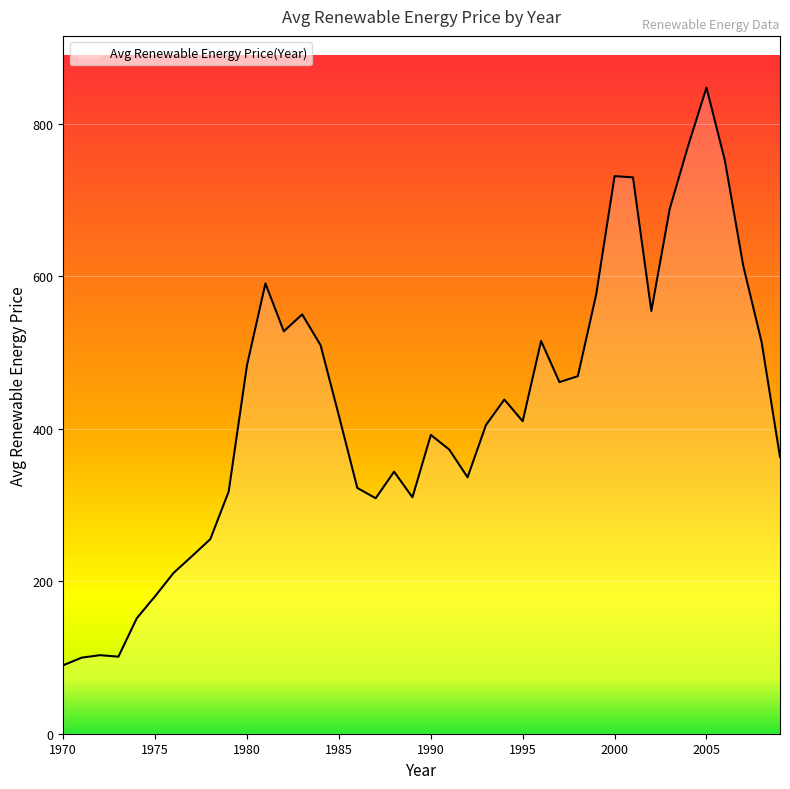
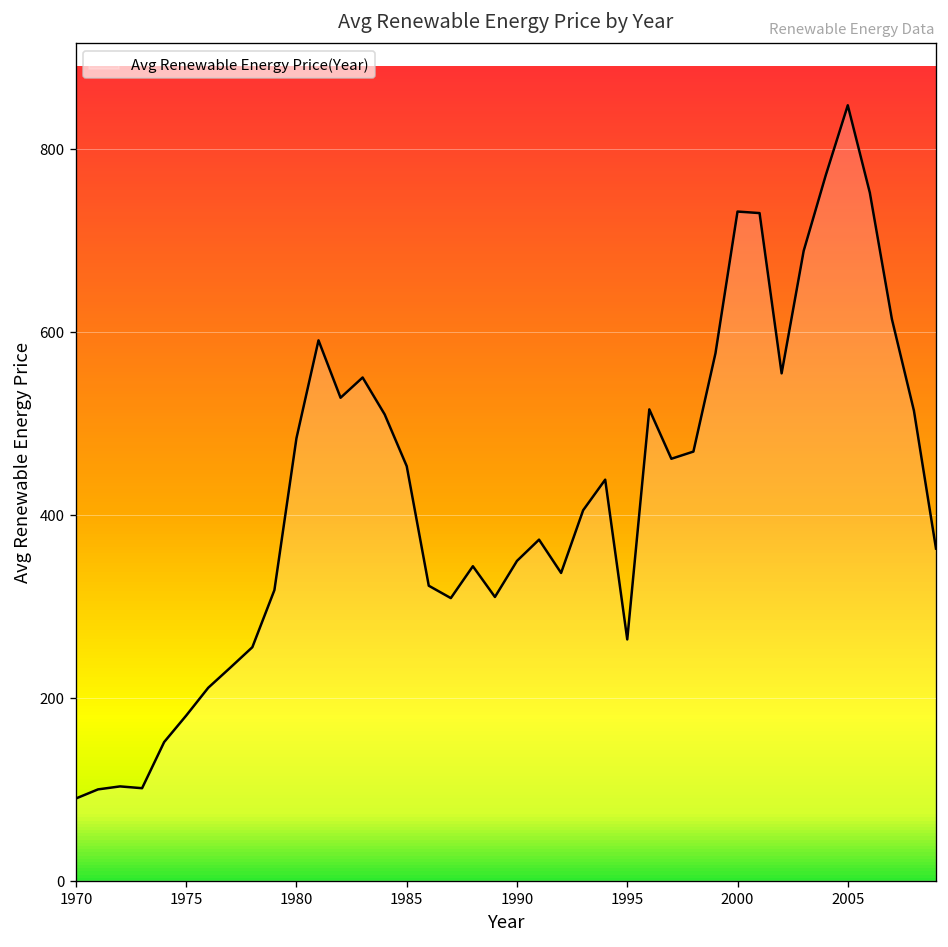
1985: 420 -> 450
1990: 390 -> 350
1995: 410 -> 260
